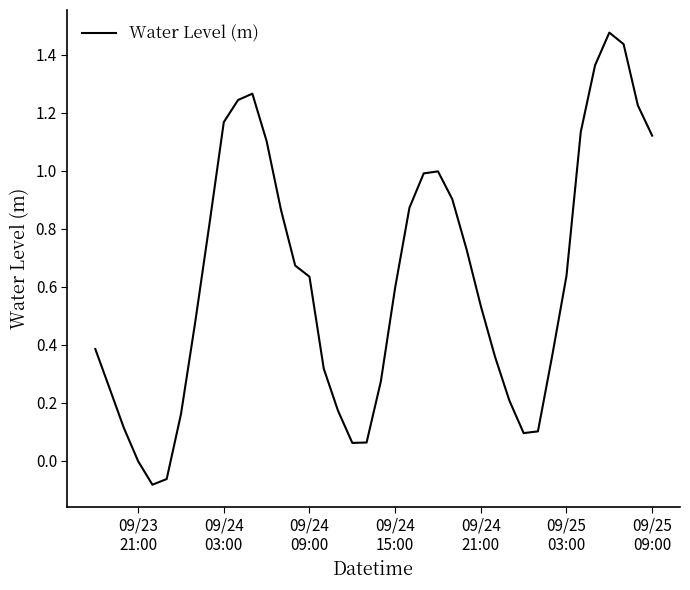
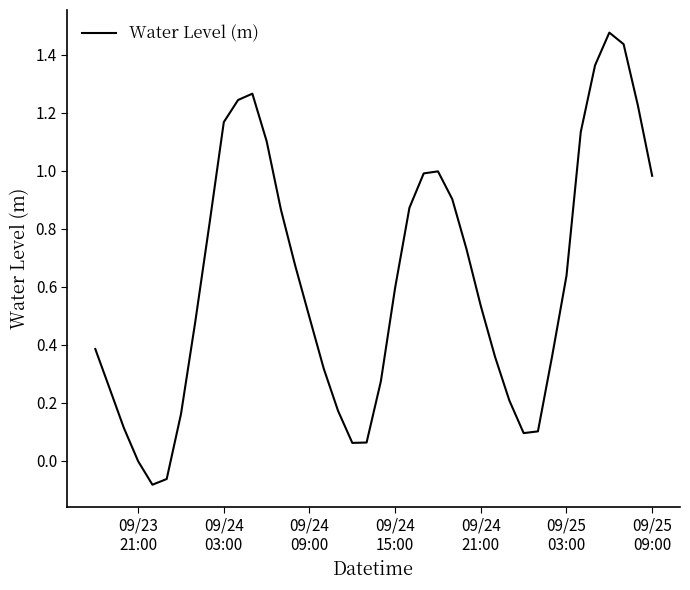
09/24 09:00: 0.64 -> 0.49
09/25 09:00: 1.12 -> 0.98
